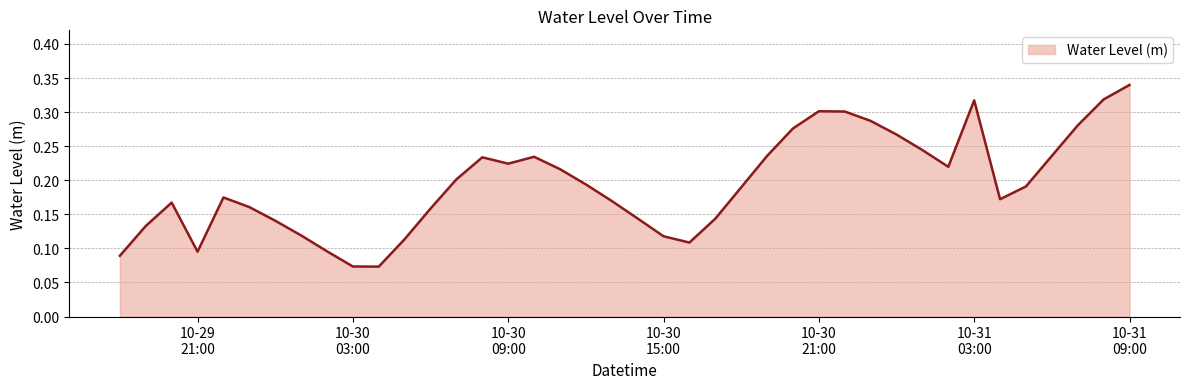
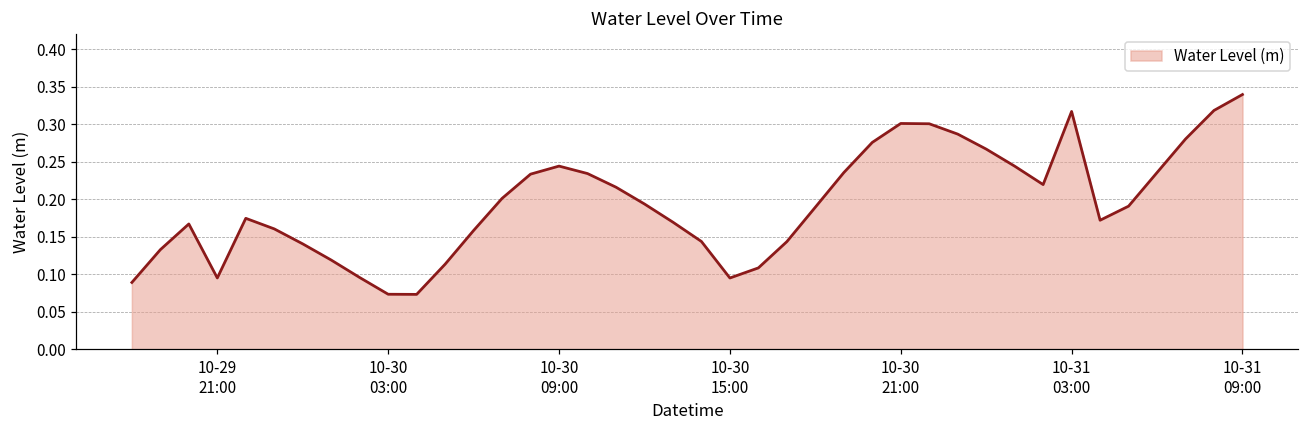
10-30 09:00: 0.22 -> 0.24
10-30 15:00: 0.12 -> 0.10
